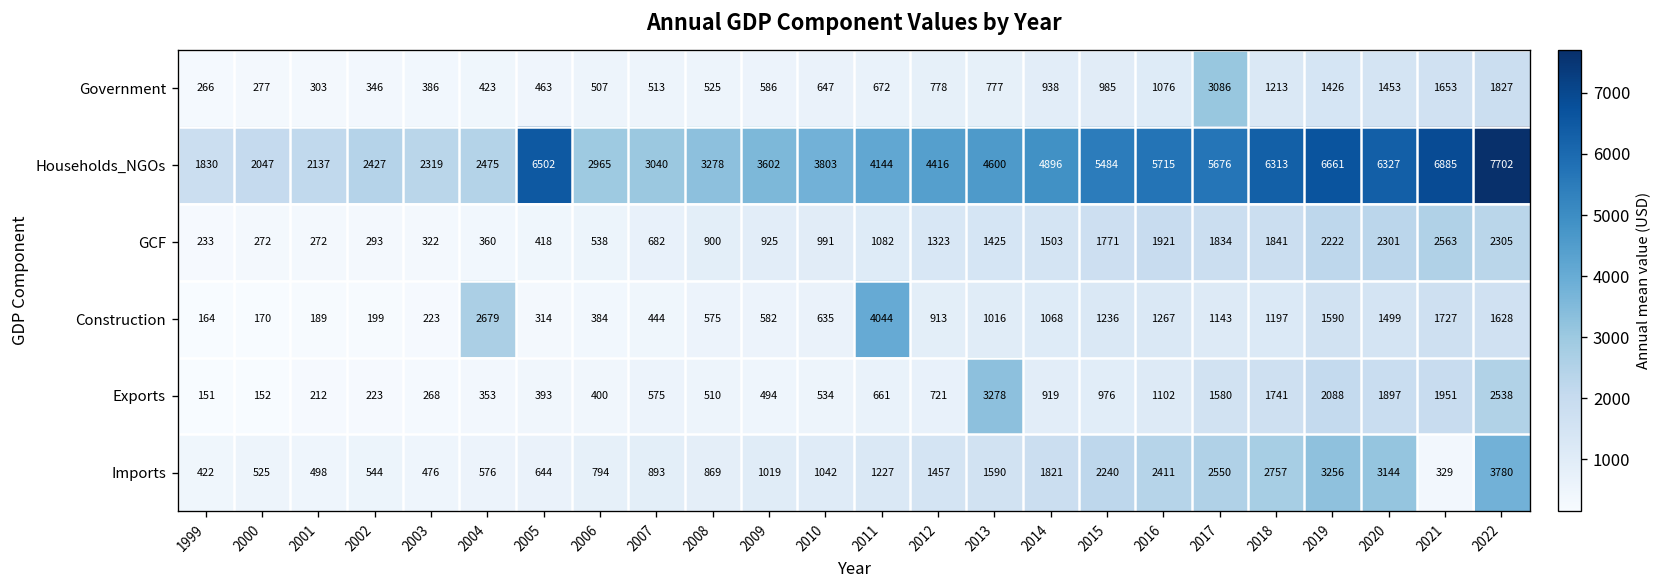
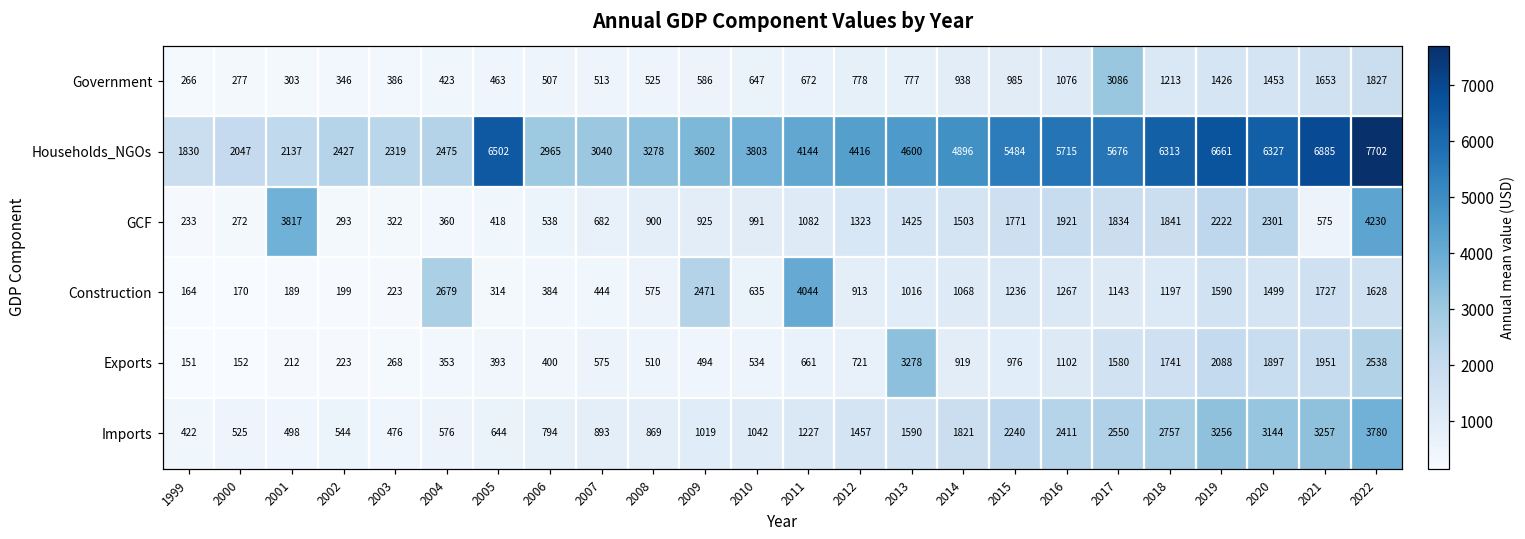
GCF, 2001: 272 -> 3817
GCF, 2021: 2563 -> 575
GCF, 2022: 2305 -> 4230
Construction, 2009: 582 -> 2471
Imports, 2021: 329 -> 3257
